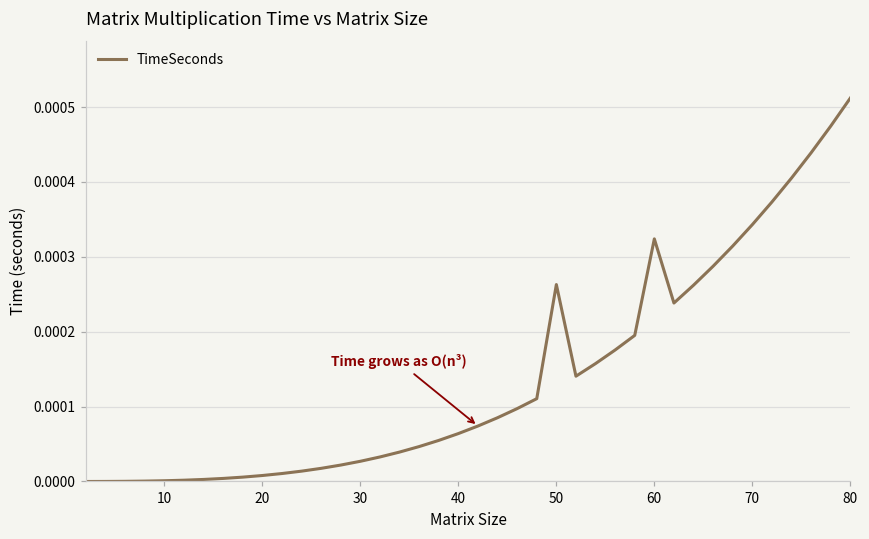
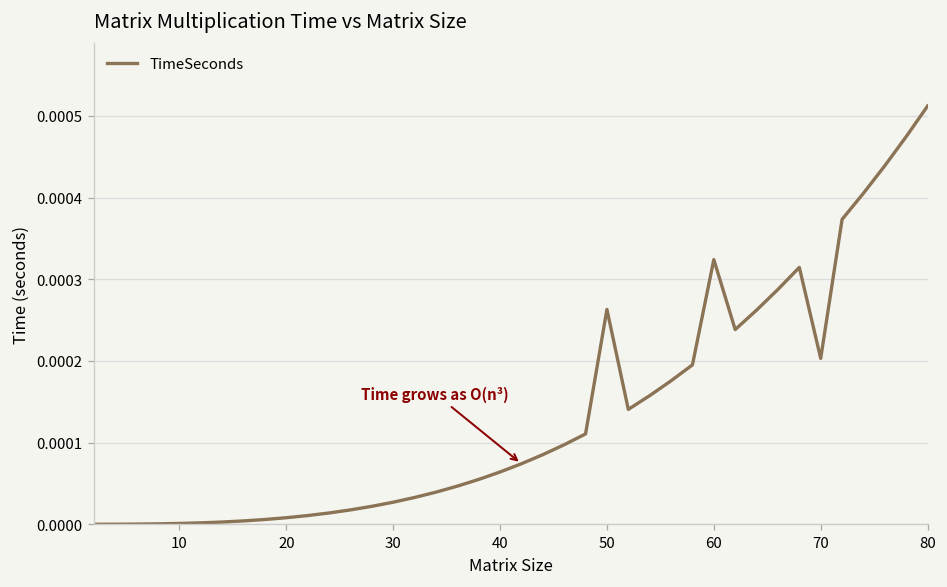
70: 0.00034 -> 0.00020
